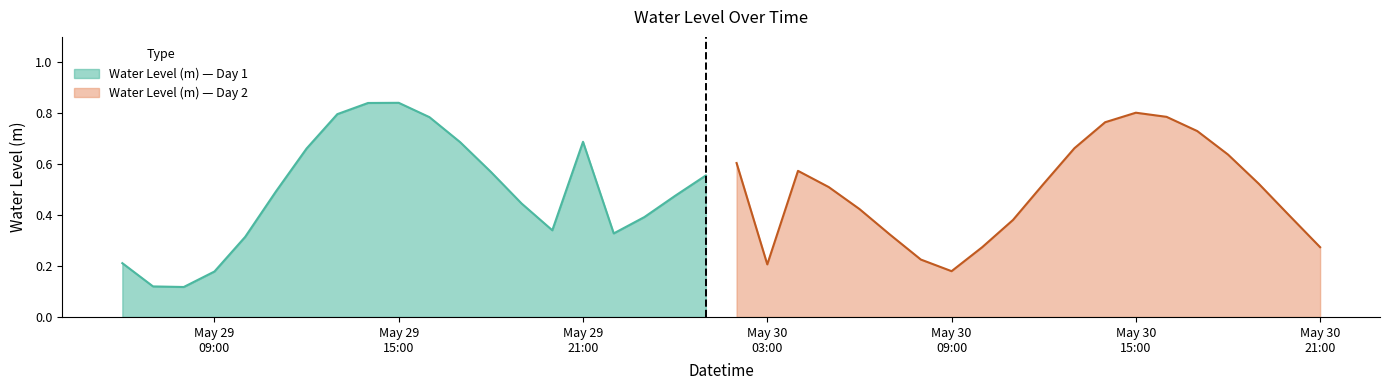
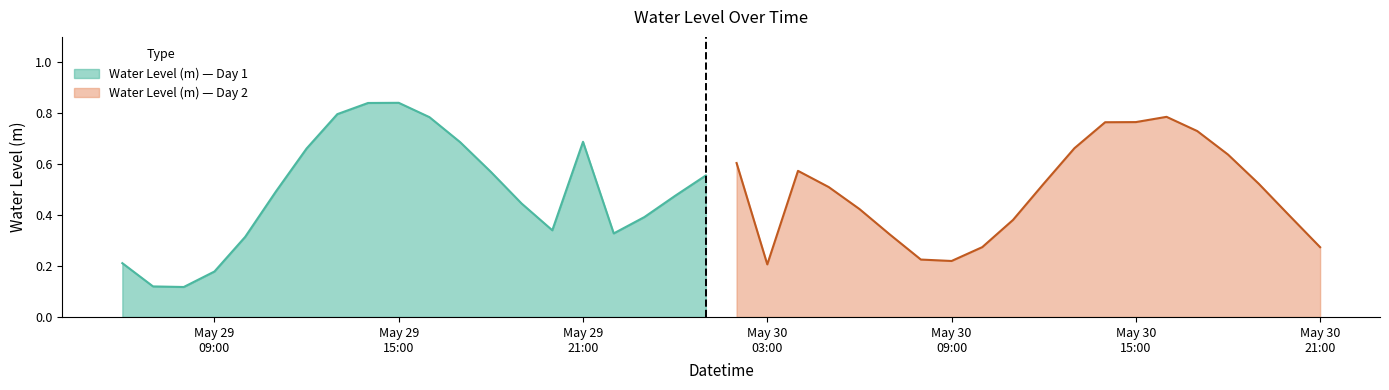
Water Level (m) — Day 2, May 30 09:00: 0.18 -> 0.22
Water Level (m) — Day 2, May 30 15:00: 0.80 -> 0.77
